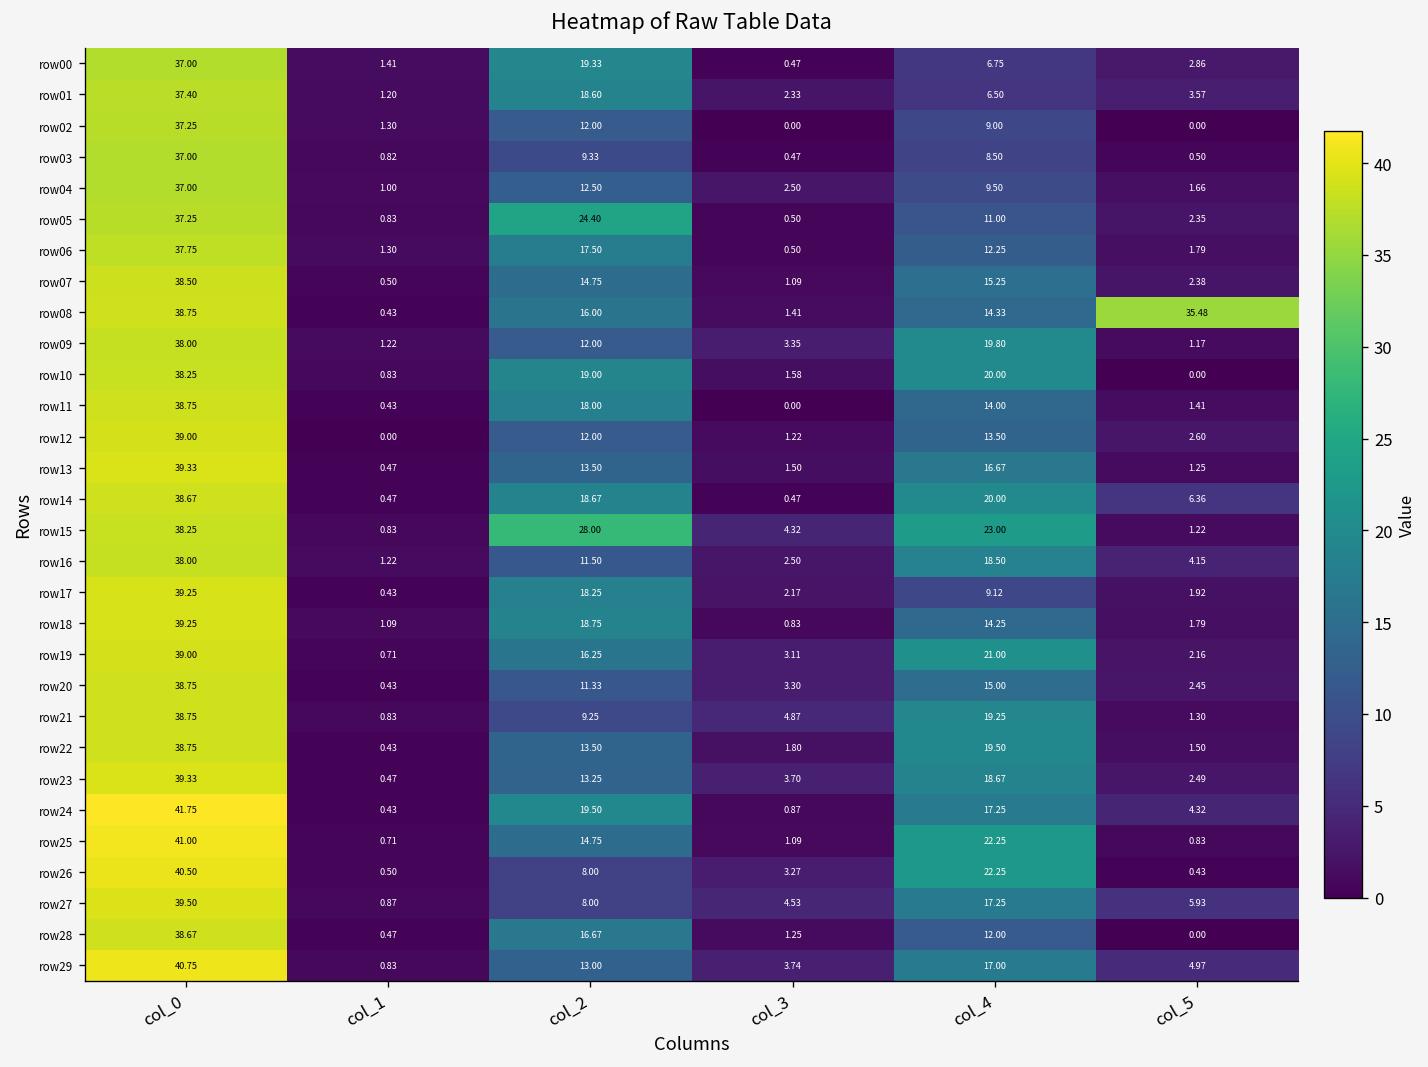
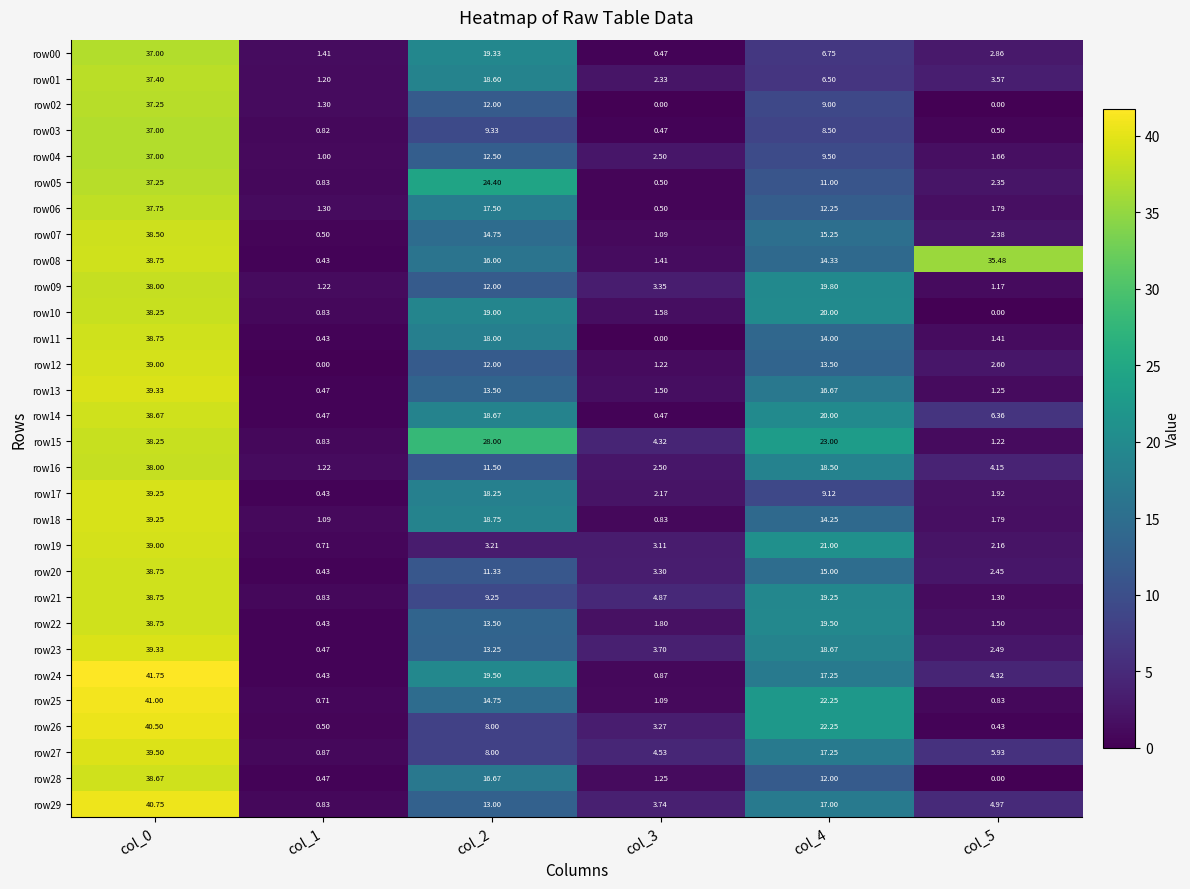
row19, col_2: 16.25 -> 3.21
